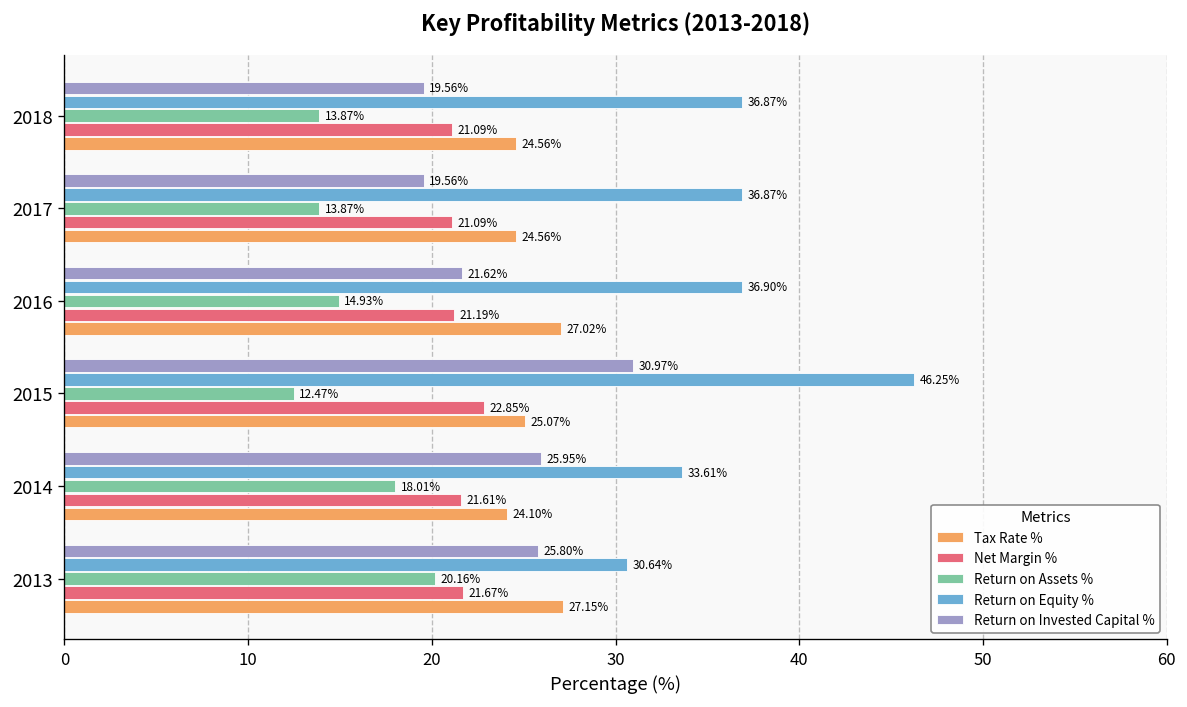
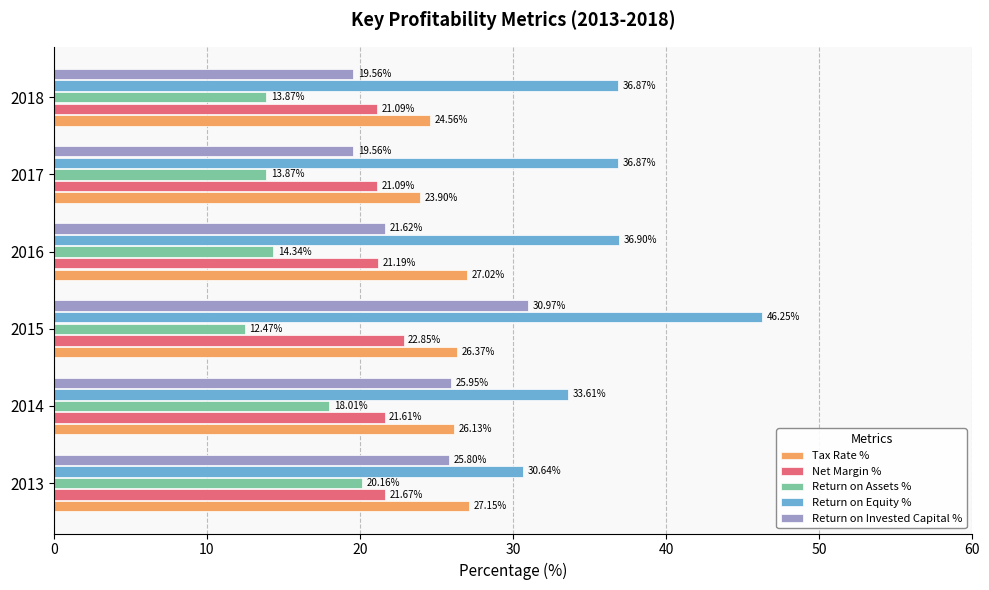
Tax Rate %, 2017: 24.56% -> 23.90%
Return on Assets %, 2016: 14.93% -> 14.34%
Tax Rate %, 2015: 25.07% -> 26.37%
Tax Rate %, 2014: 24.10% -> 26.13%
